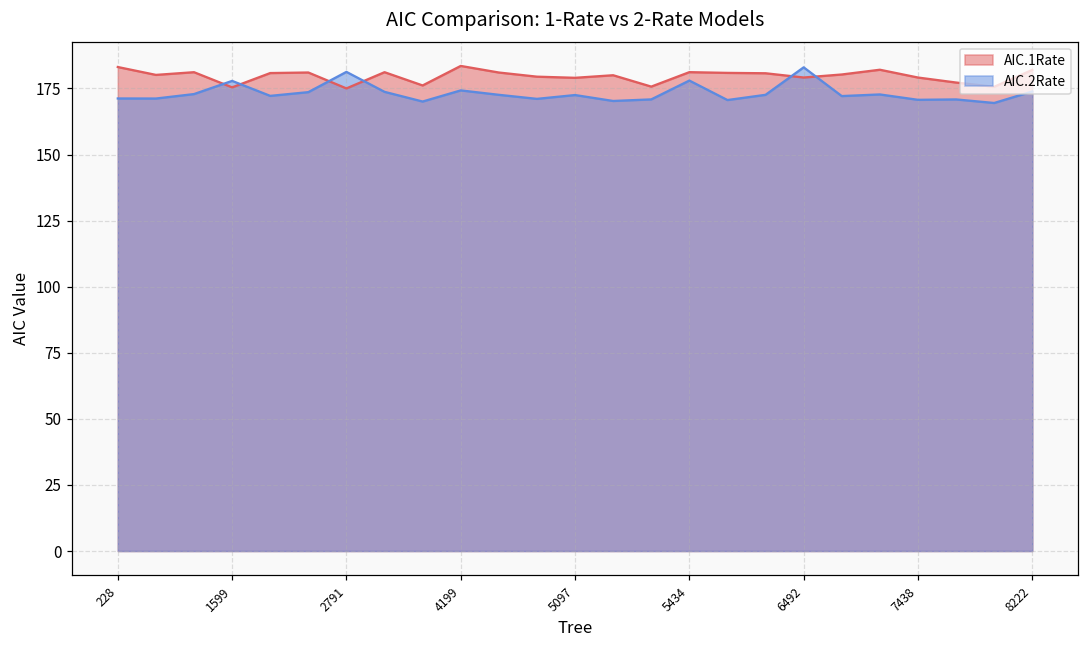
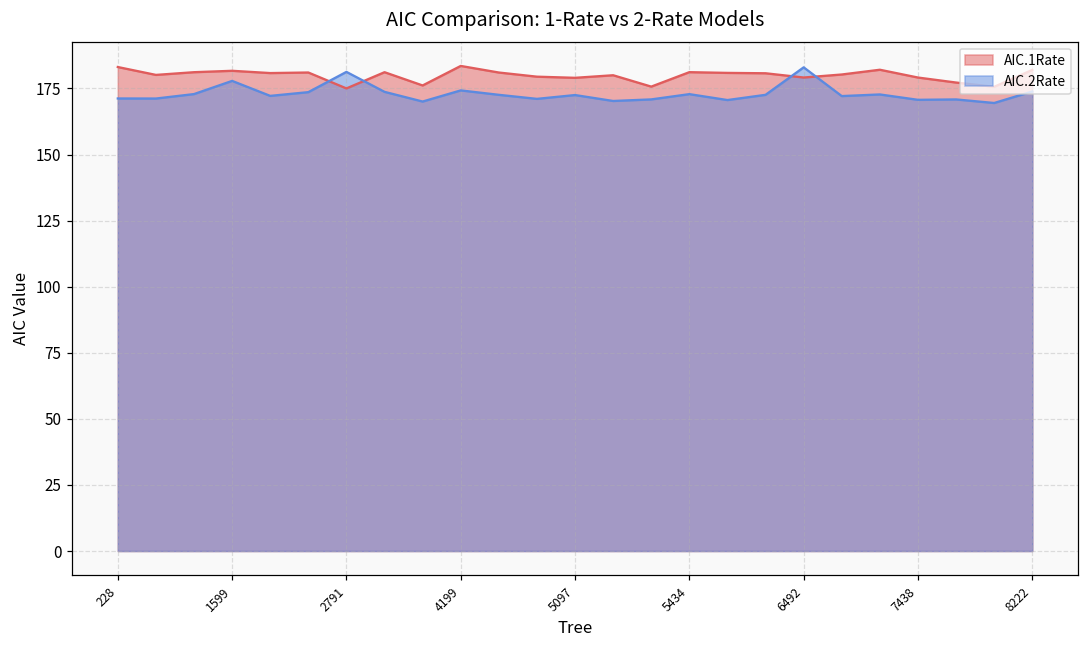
AIC.1Rate, 1599: 175 -> 182
AIC.2Rate, 5434: 178 -> 173
